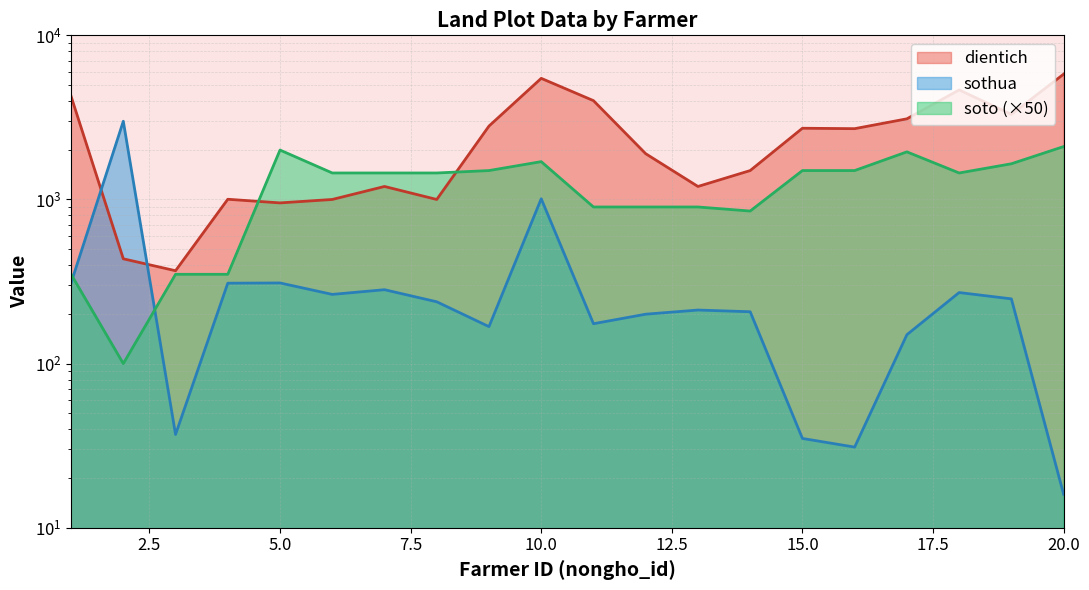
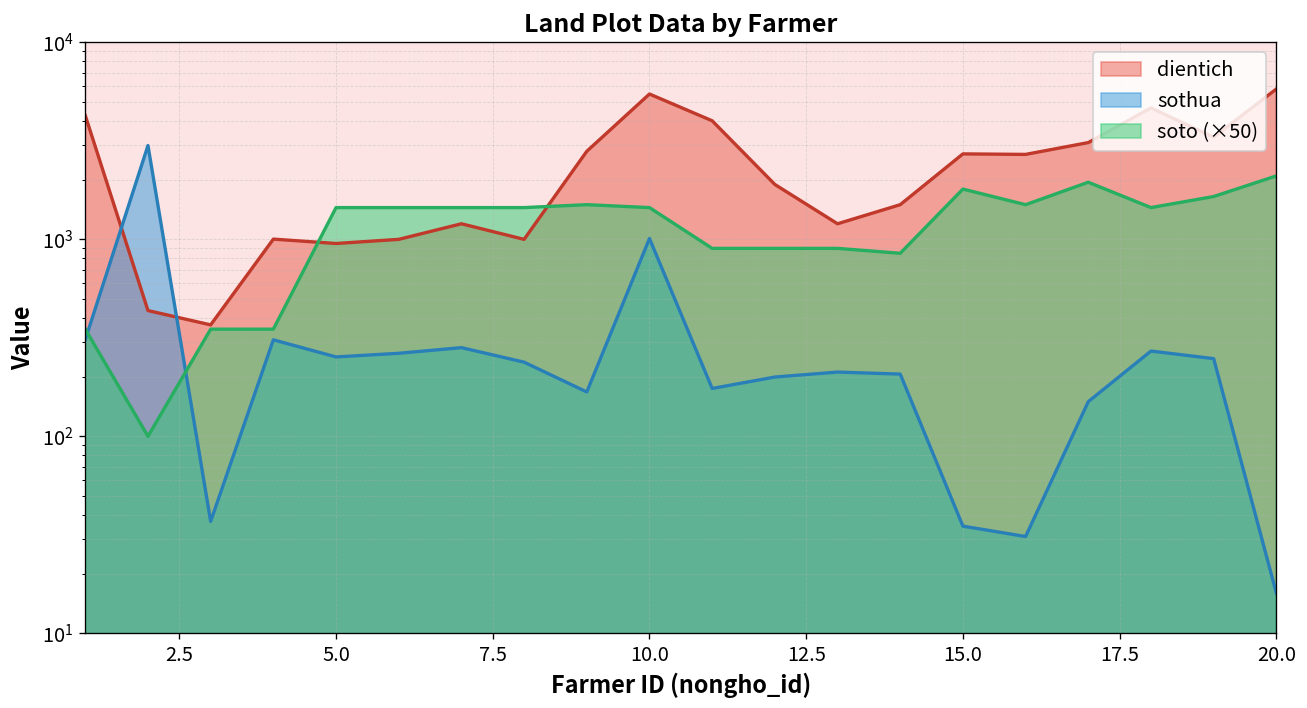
sothua, 5.0: 310 -> 250
soto (×50), 5.0: 2000 -> 1500
soto (×50), 10.0: 1700 -> 1500
soto (×50), 15.0: 1500 -> 1800
